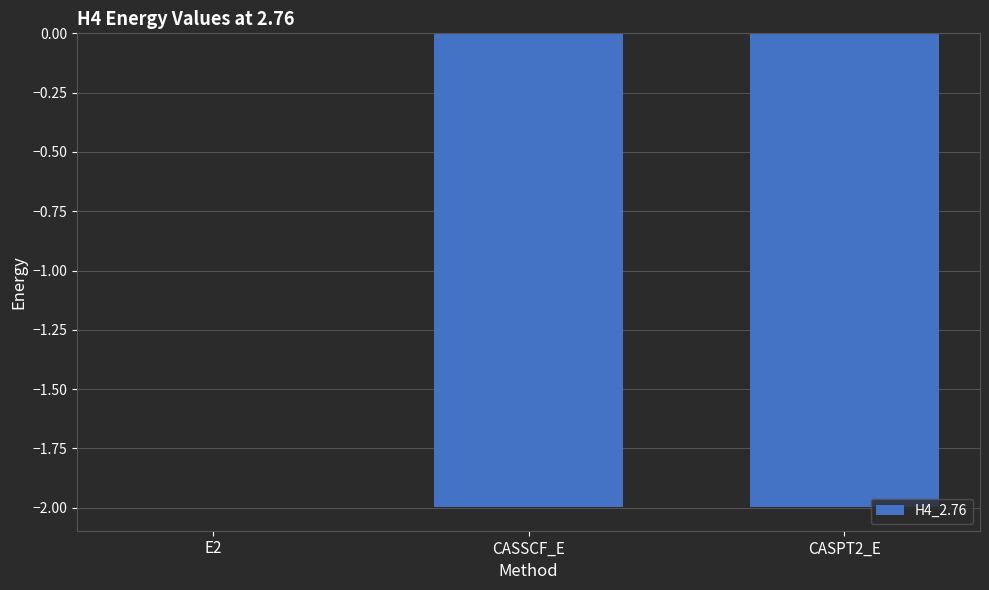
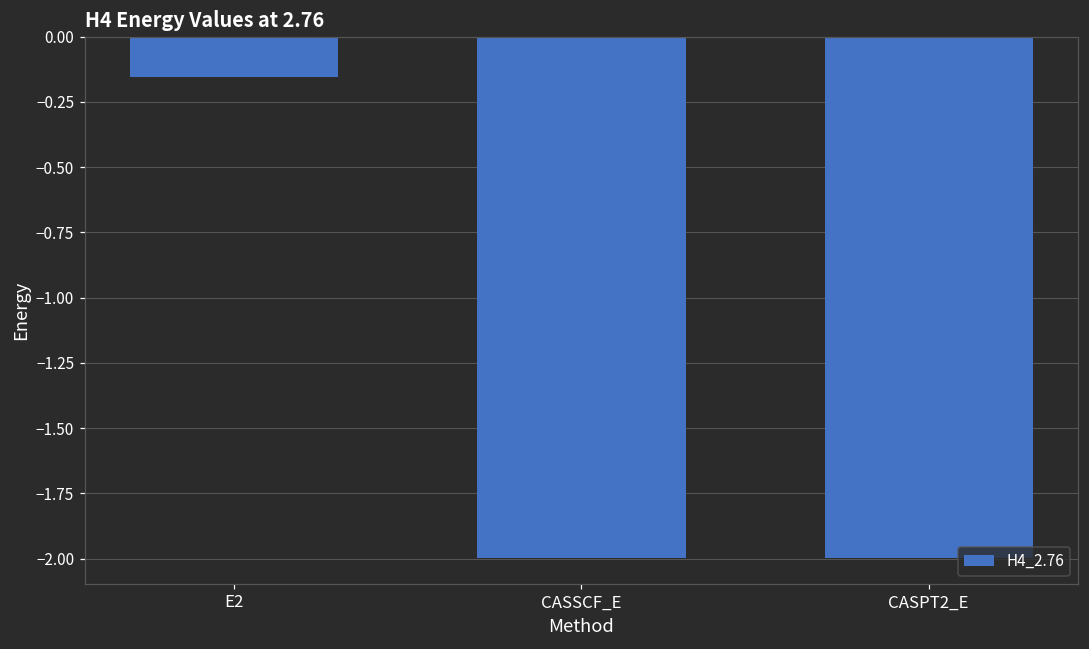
E2: 0.00 -> -0.16
